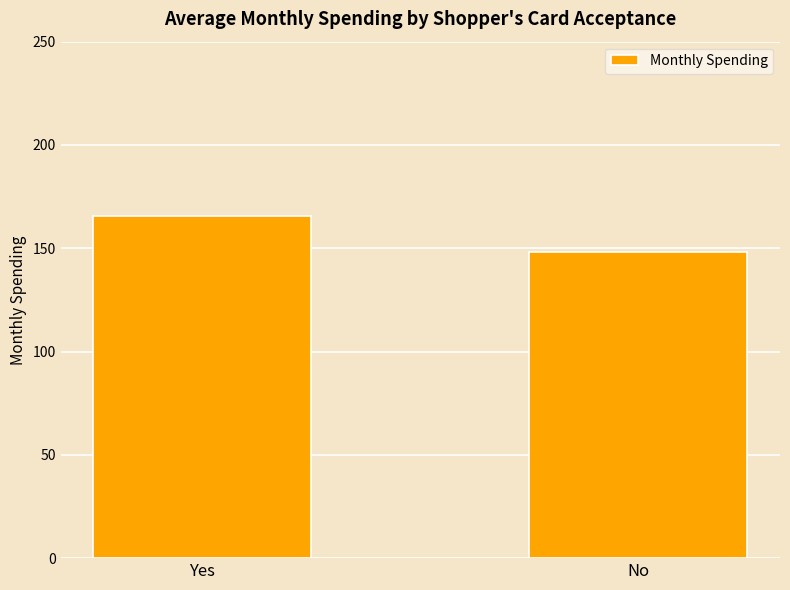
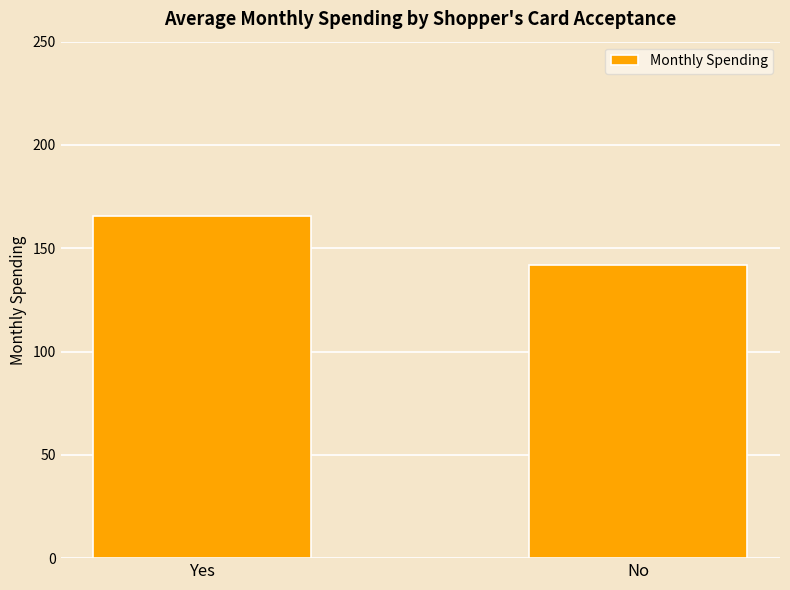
No: 148 -> 142
